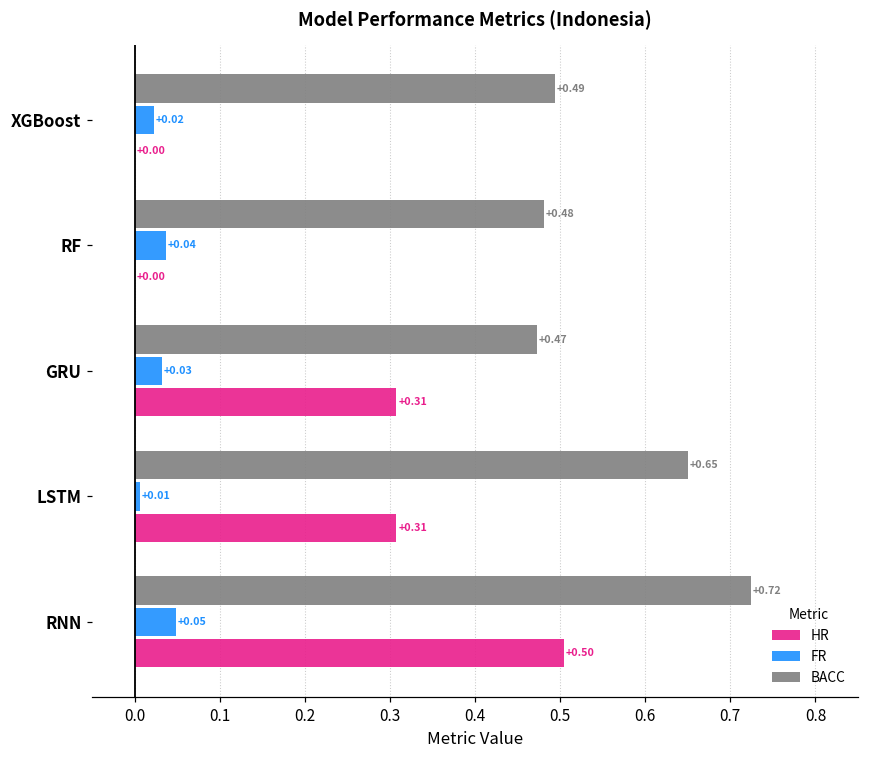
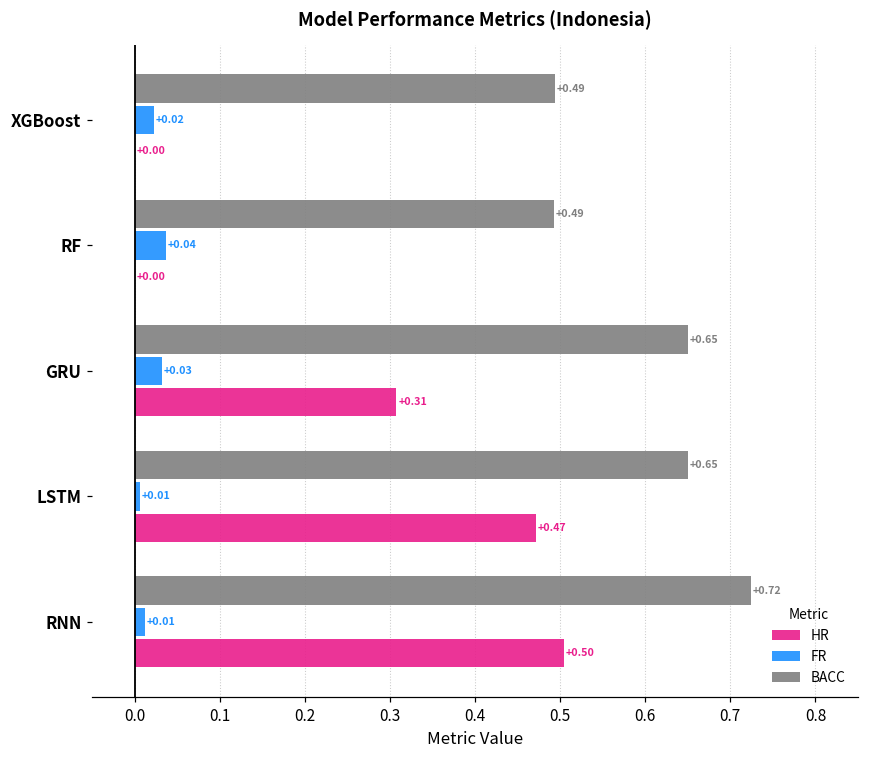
BACC, RF: +0.48 -> +0.49
BACC, GRU: +0.47 -> +0.65
HR, LSTM: +0.31 -> +0.47
FR, RNN: +0.05 -> +0.01
